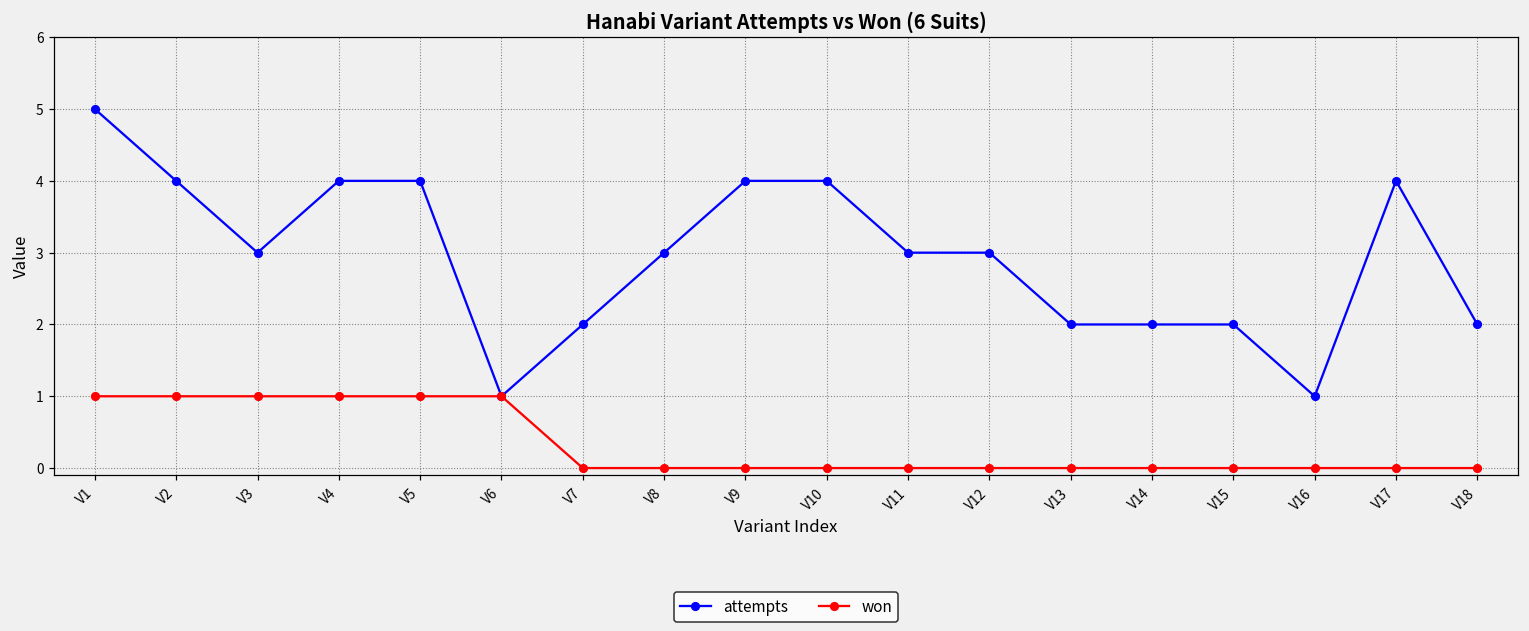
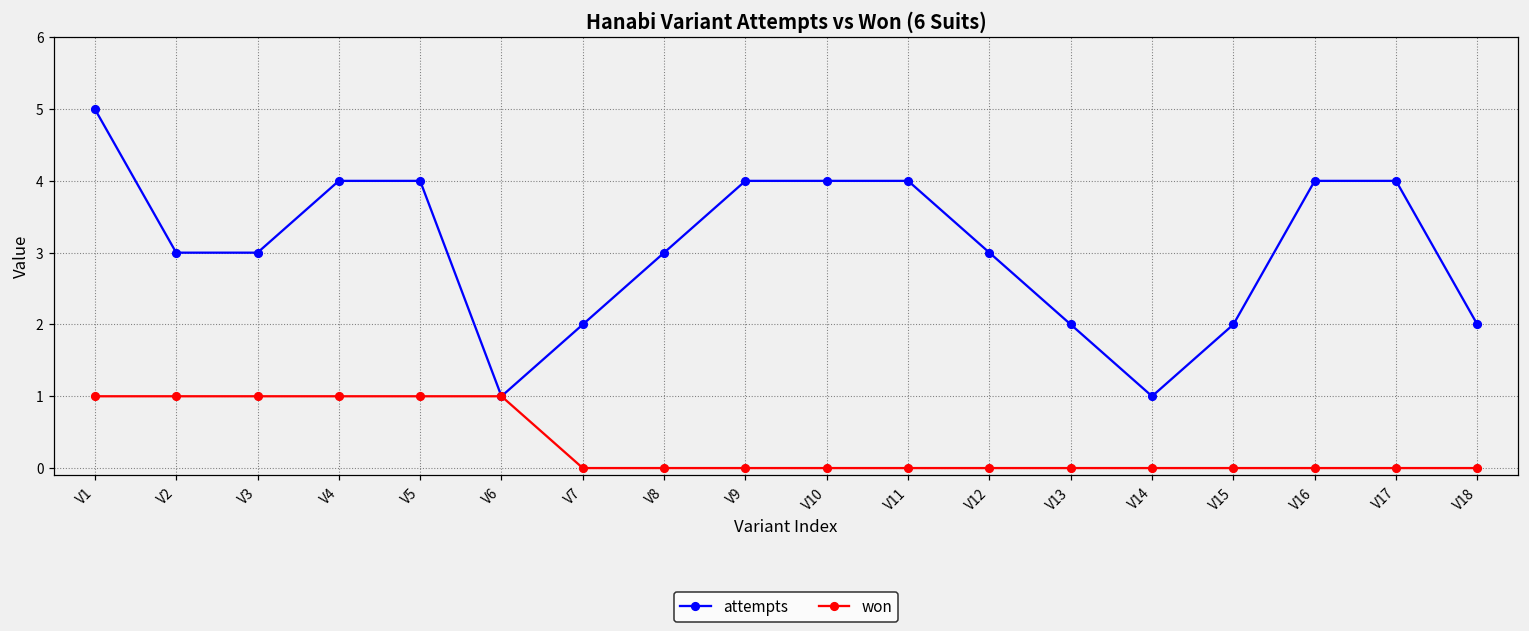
attempts, V2: 4 -> 3
attempts, V11: 3 -> 4
attempts, V14: 2 -> 1
attempts, V16: 1 -> 4
